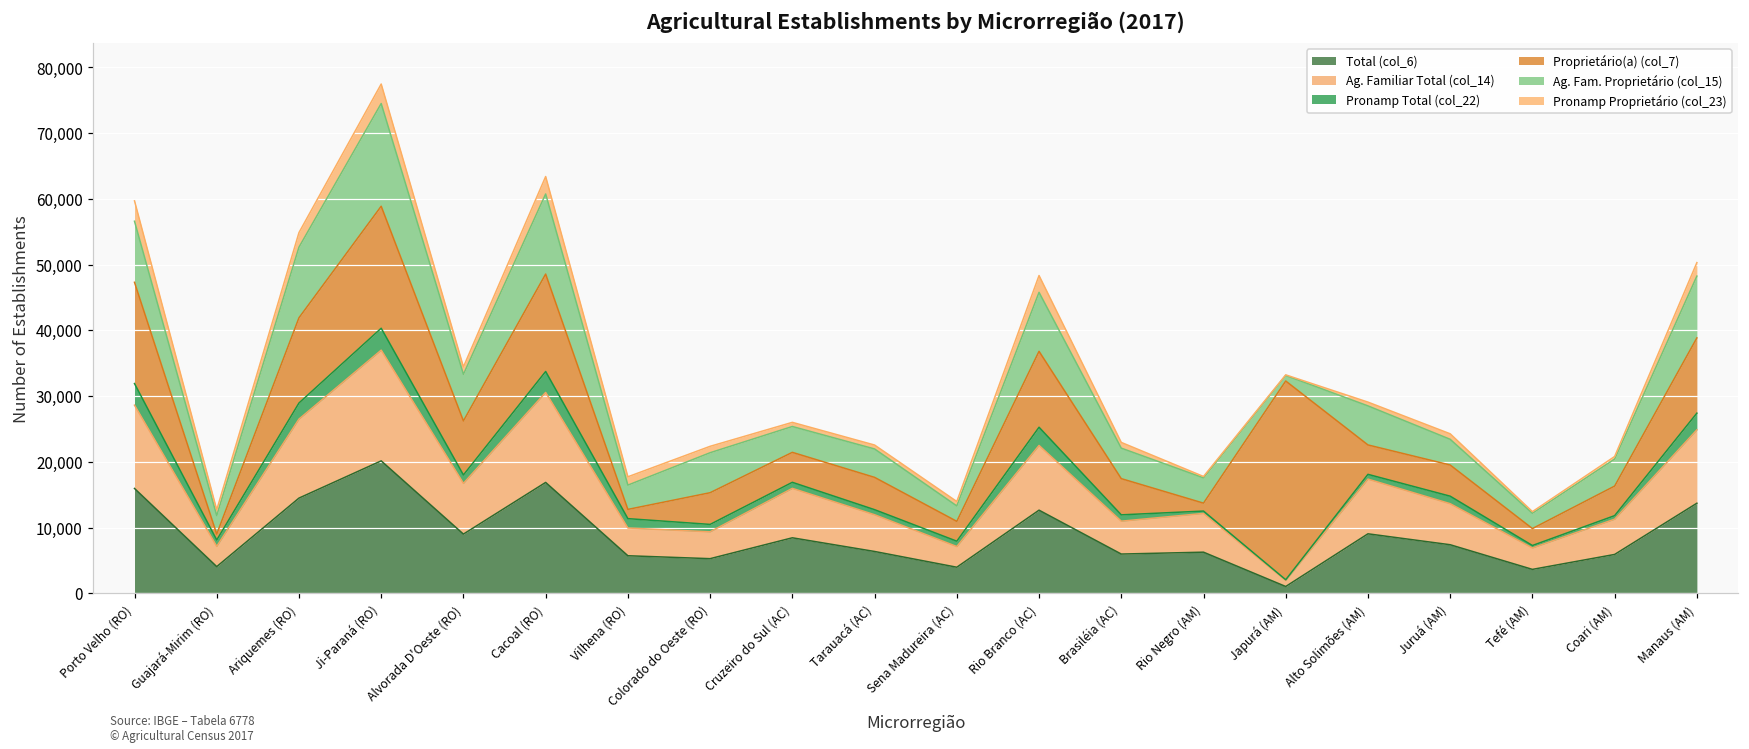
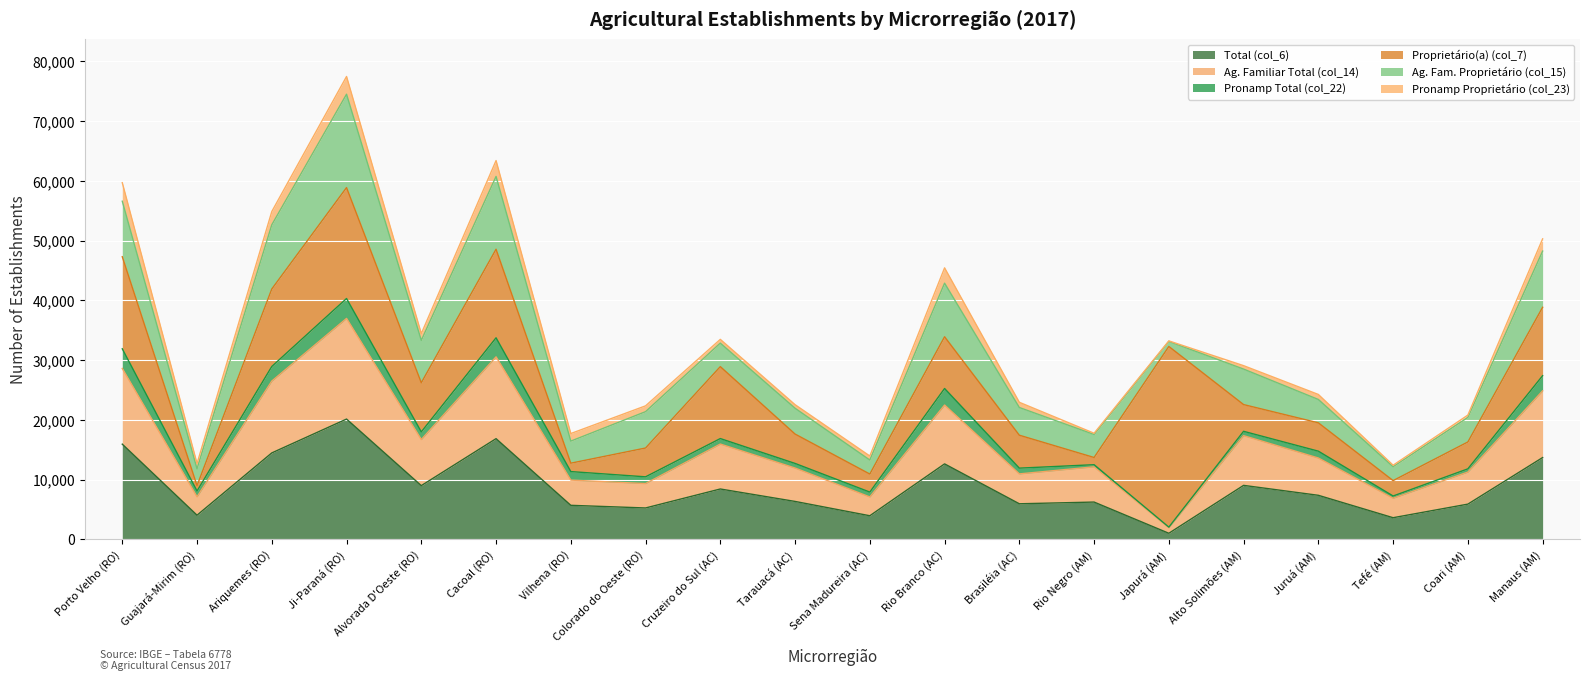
Proprietário(a) (col_7), Cruzeiro do Sul (AC): 5,000 -> 12,000
Proprietário(a) (col_7), Rio Branco (AC): 12,000 -> 9,000
